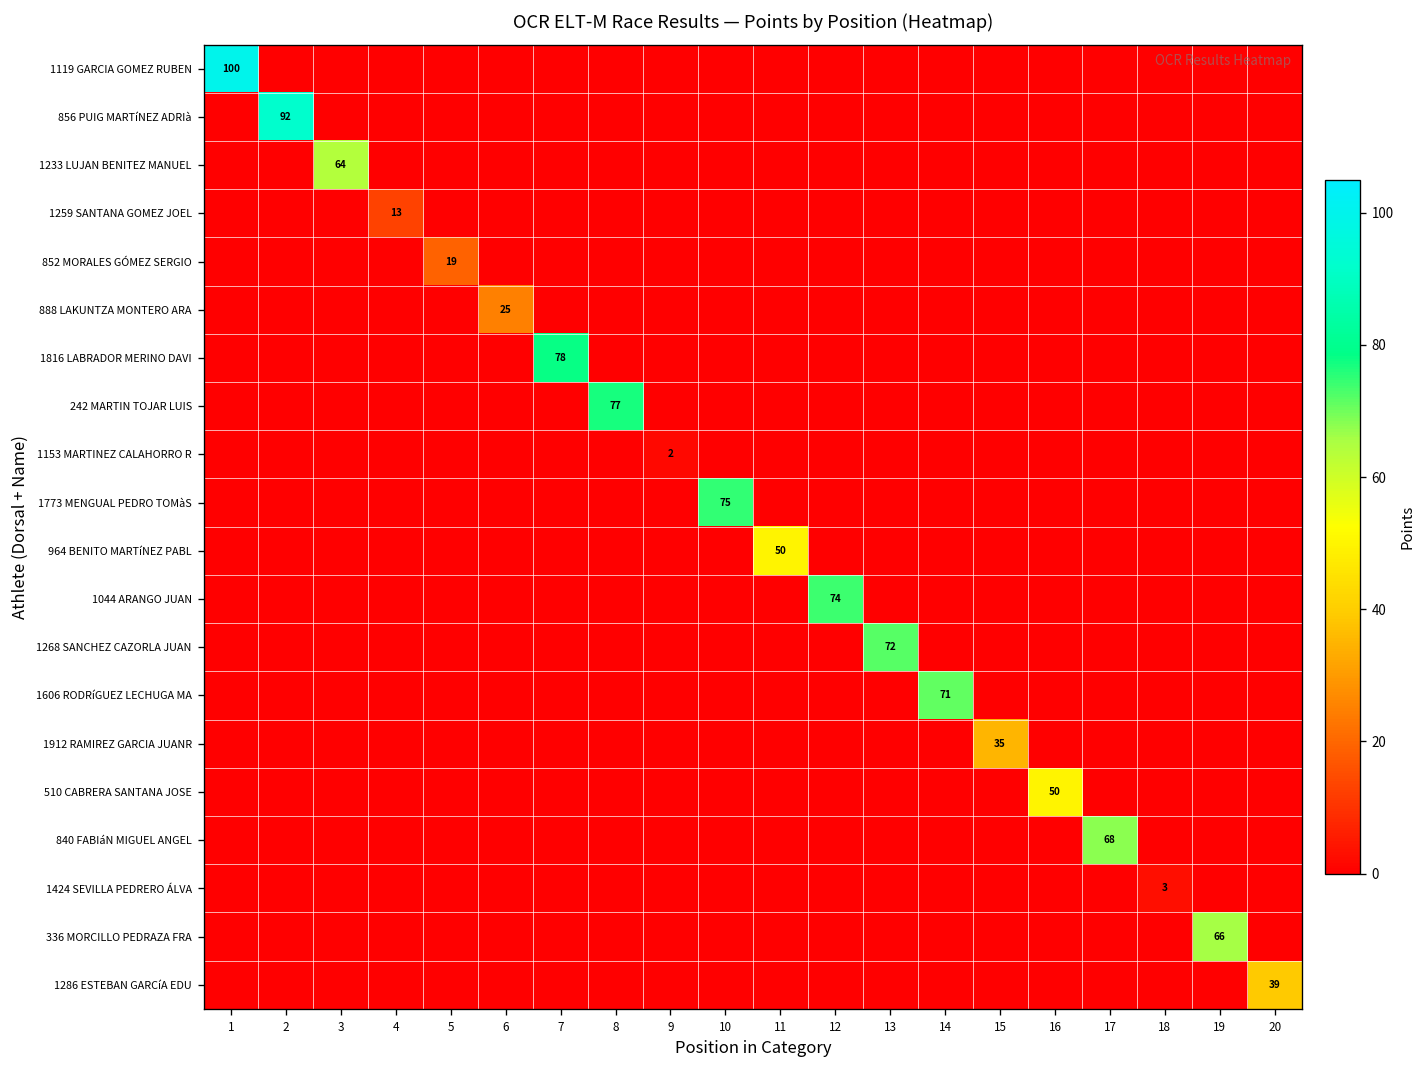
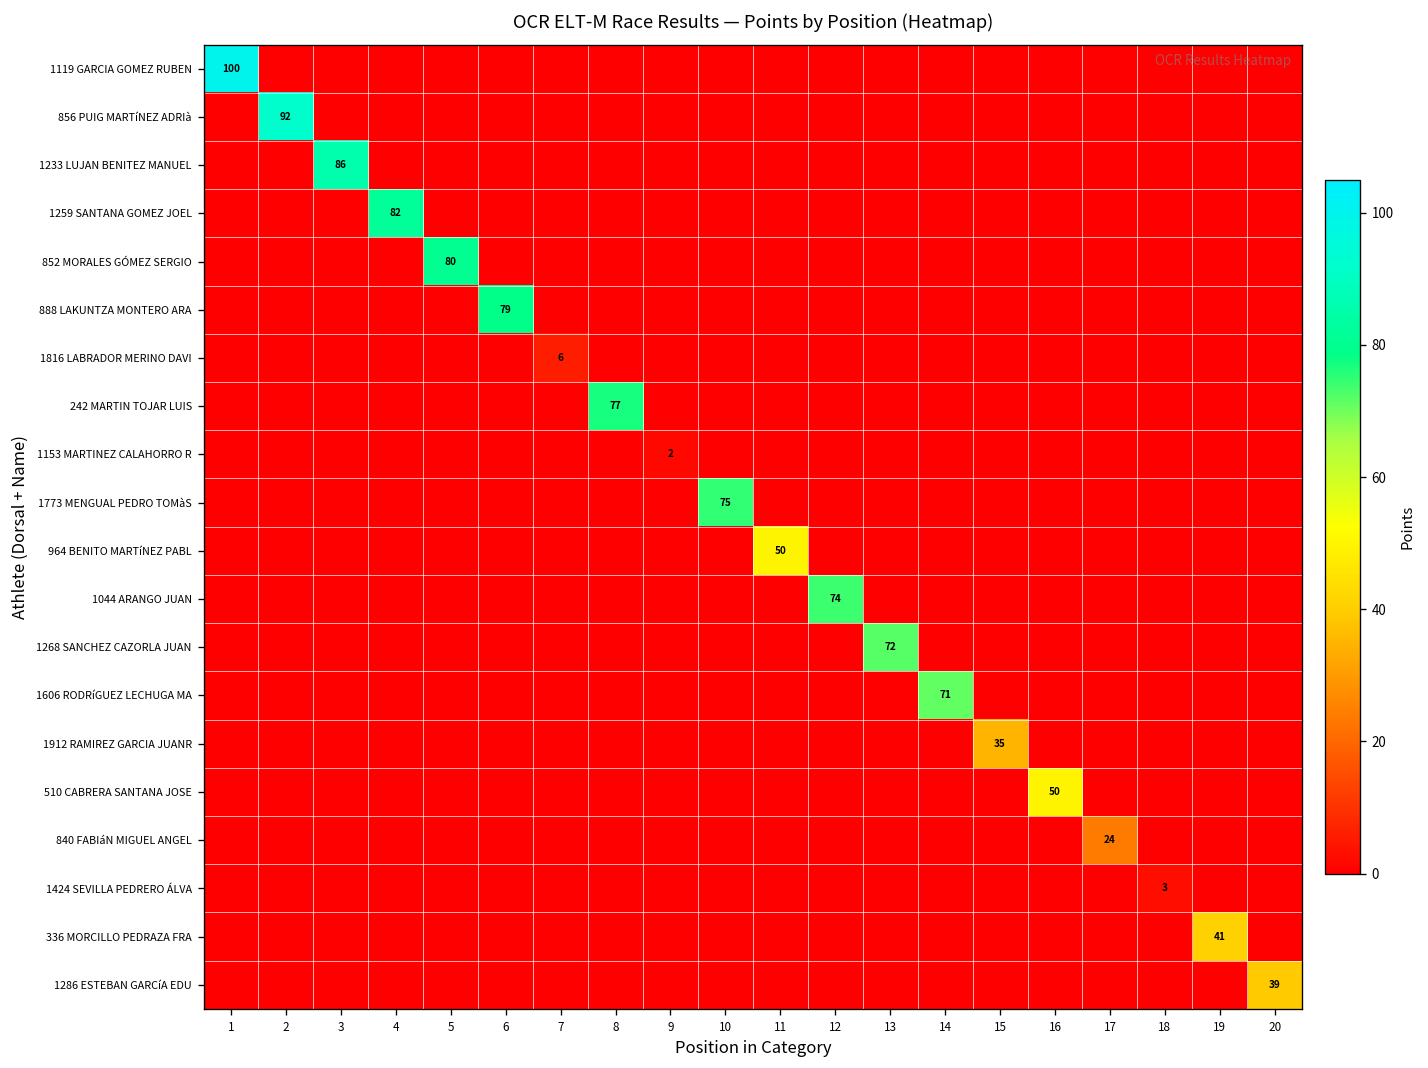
1233 LUJAN BENITEZ MANUEL, 3: 64 -> 86
1259 SANTANA GOMEZ JOEL, 4: 13 -> 82
852 MORALES GÓMEZ SERGIO, 5: 19 -> 80
888 LAKUNTZA MONTERO ARA, 6: 25 -> 79
1816 LABRADOR MERINO DAVI, 7: 78 -> 6
840 FABIáN MIGUEL ANGEL, 17: 68 -> 24
336 MORCILLO PEDRAZA FRA, 19: 66 -> 41
